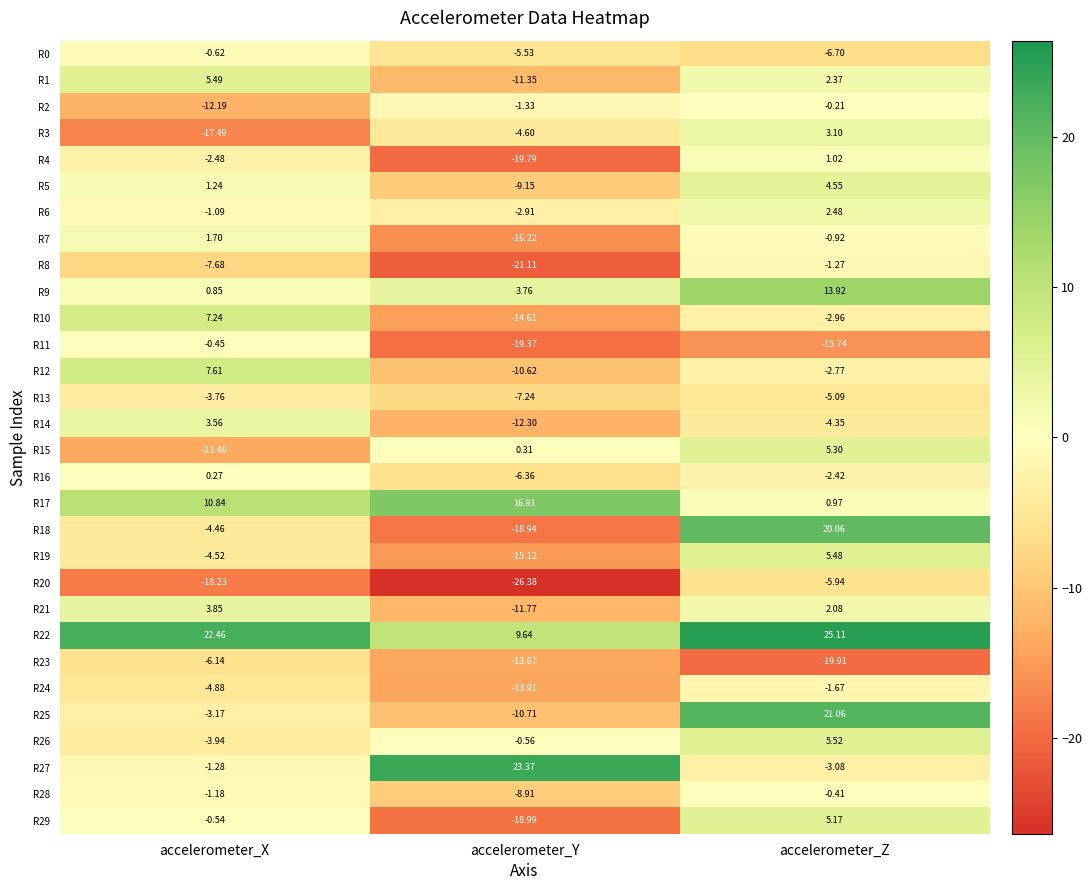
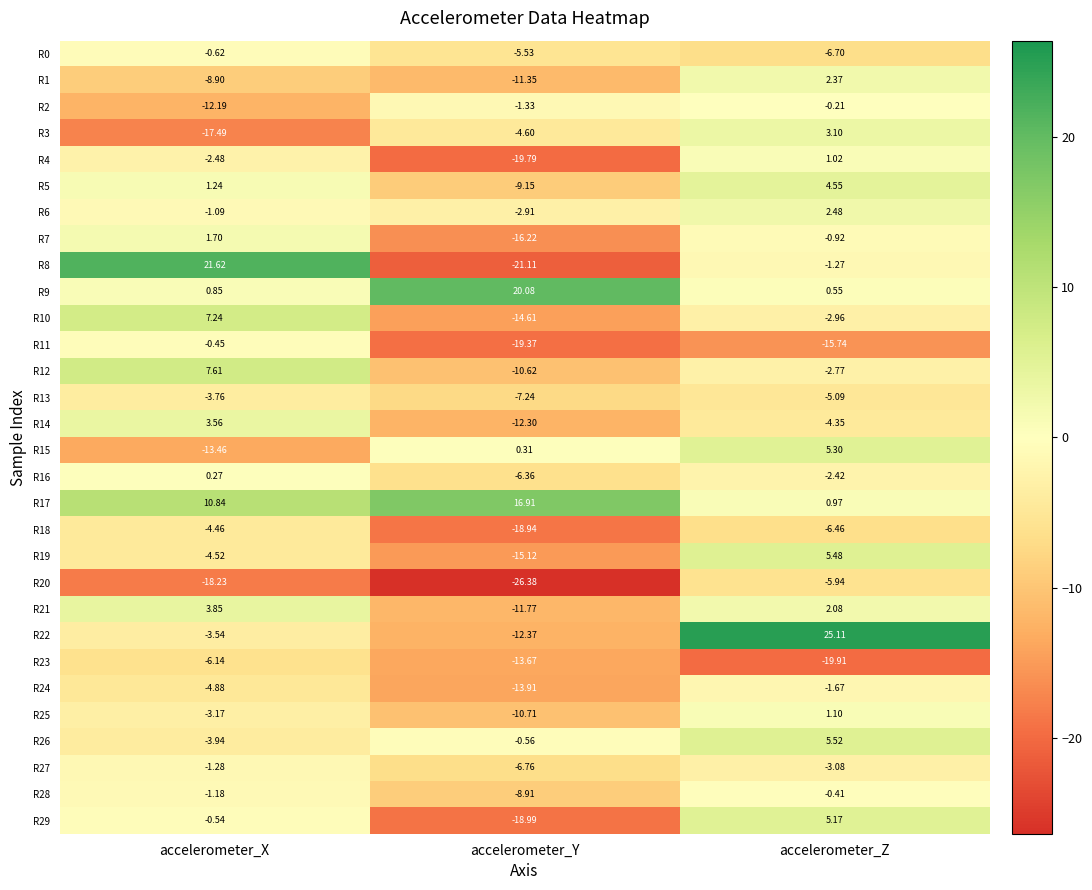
R1, accelerometer_X: 5.49 -> -8.90
R8, accelerometer_X: -7.68 -> 21.62
R9, accelerometer_Y: 3.76 -> 20.08
R9, accelerometer_Z: 13.92 -> 0.55
R18, accelerometer_Z: 20.06 -> -6.46
R22, accelerometer_X: 22.46 -> -3.54
R22, accelerometer_Y: 9.64 -> -12.37
R25, accelerometer_Z: 21.06 -> 1.10
R27, accelerometer_Y: 23.37 -> -6.76
